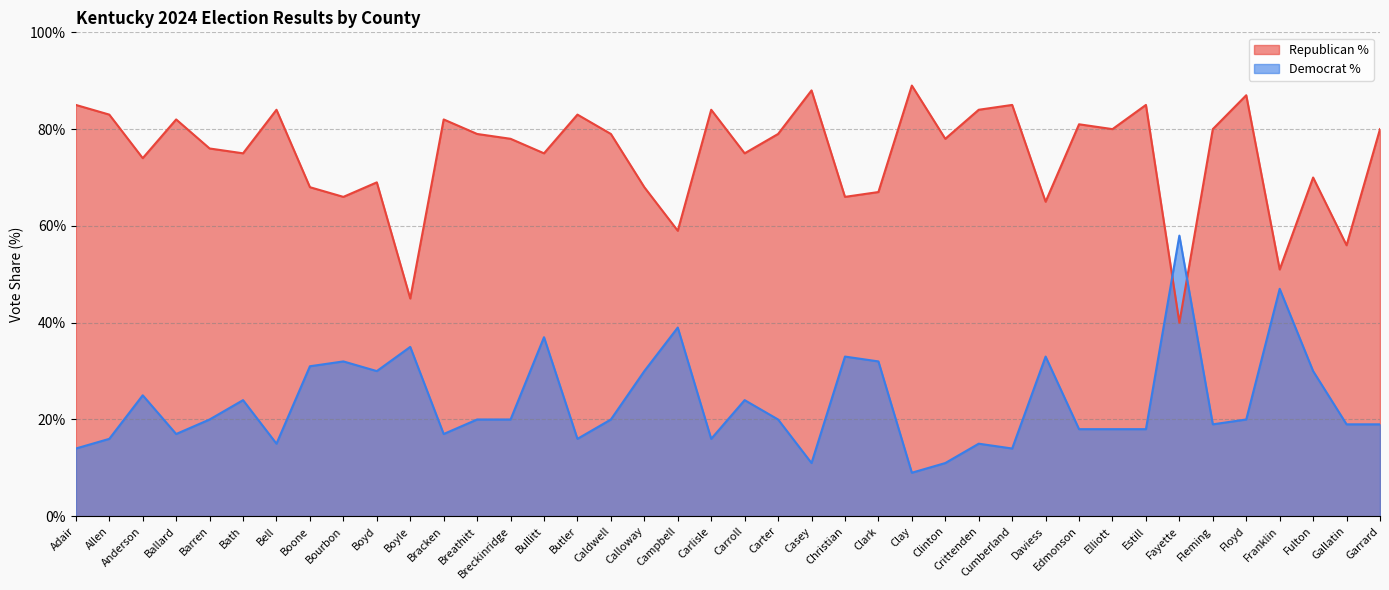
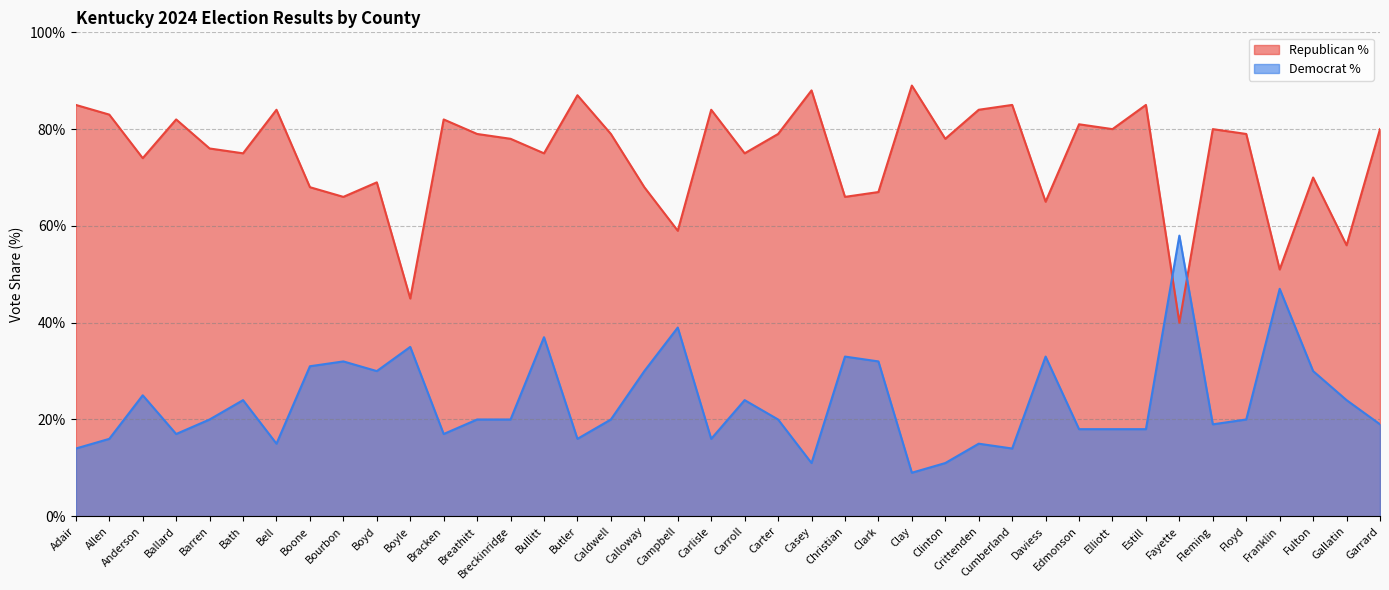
Republican %, Butler: 83% -> 87%
Republican %, Floyd: 87% -> 79%
Democrat %, Gallatin: 19% -> 24%
